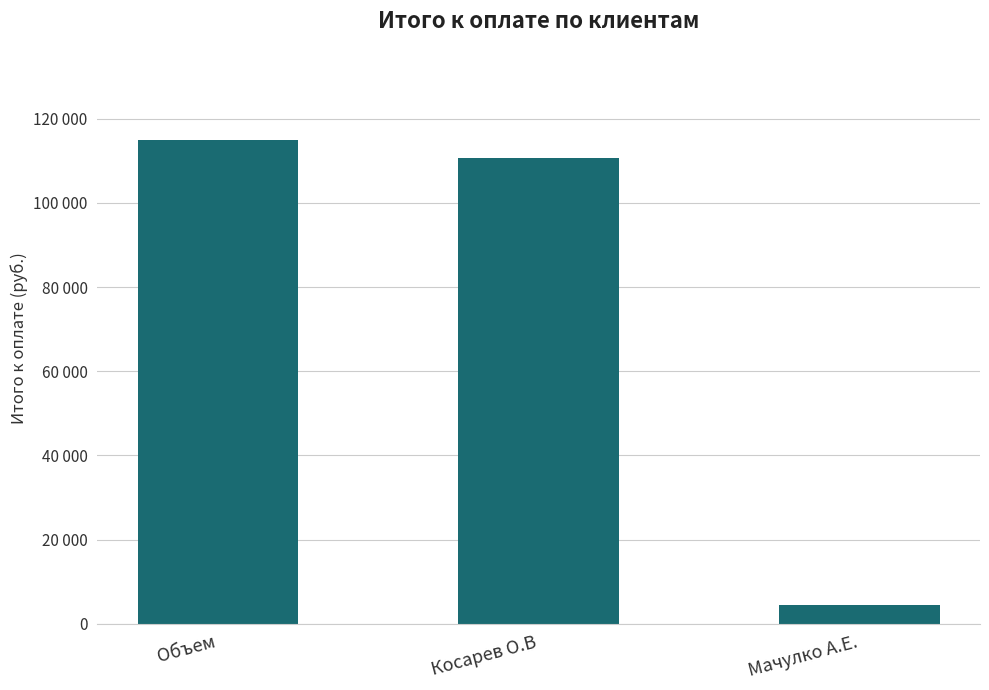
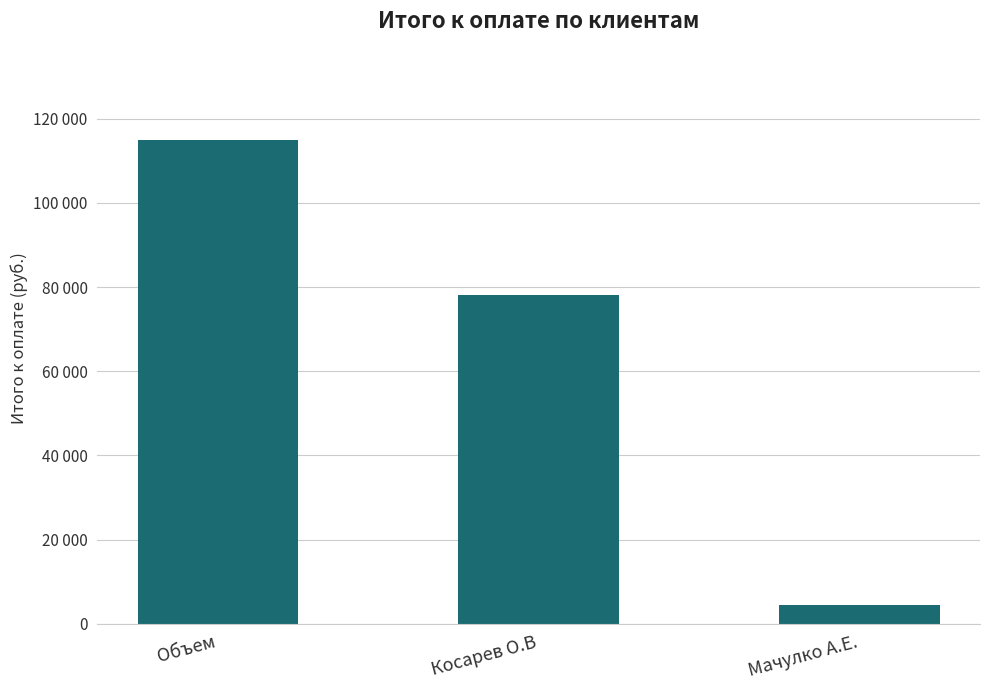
Косарев О.В: 111000 -> 78000
